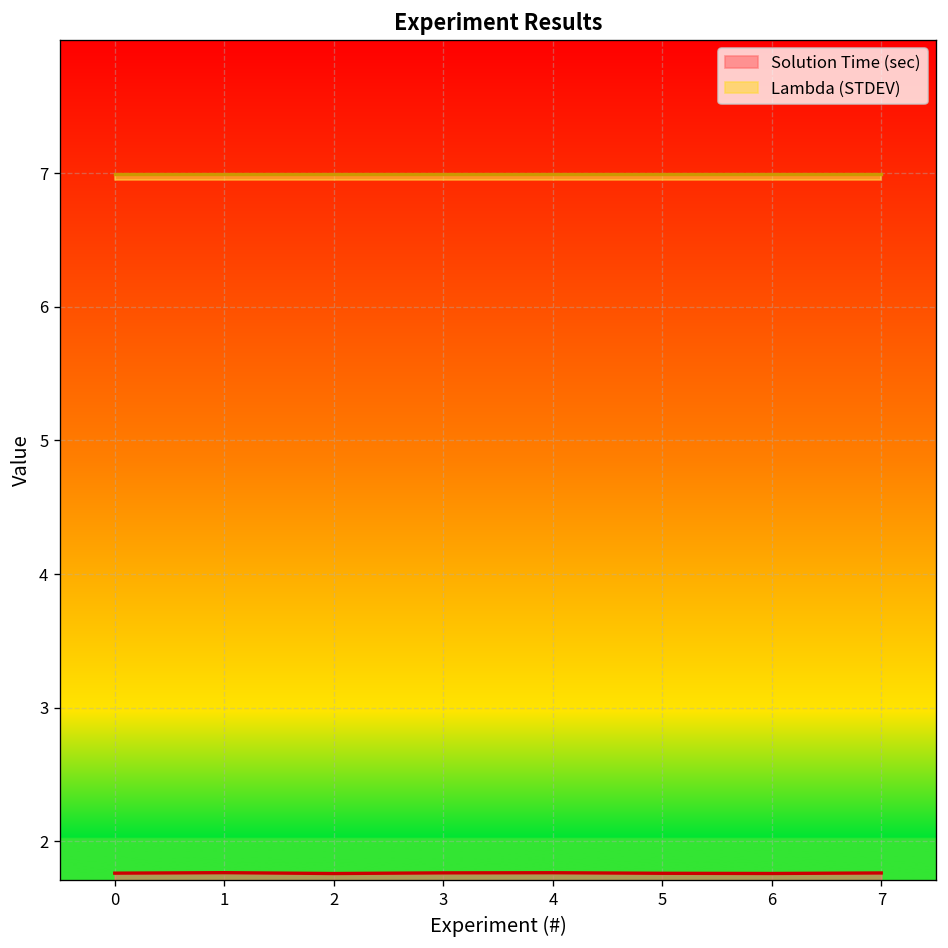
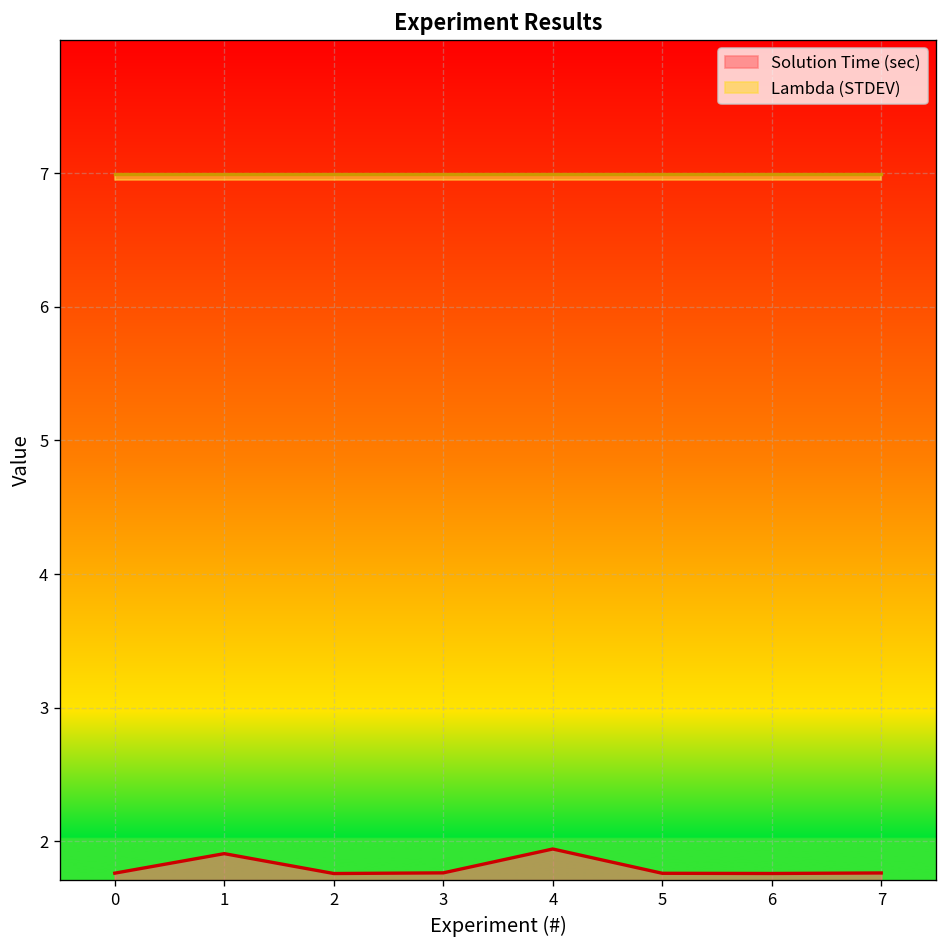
Solution Time (sec), 1: 1.77 -> 1.91
Solution Time (sec), 4: 1.77 -> 1.94
